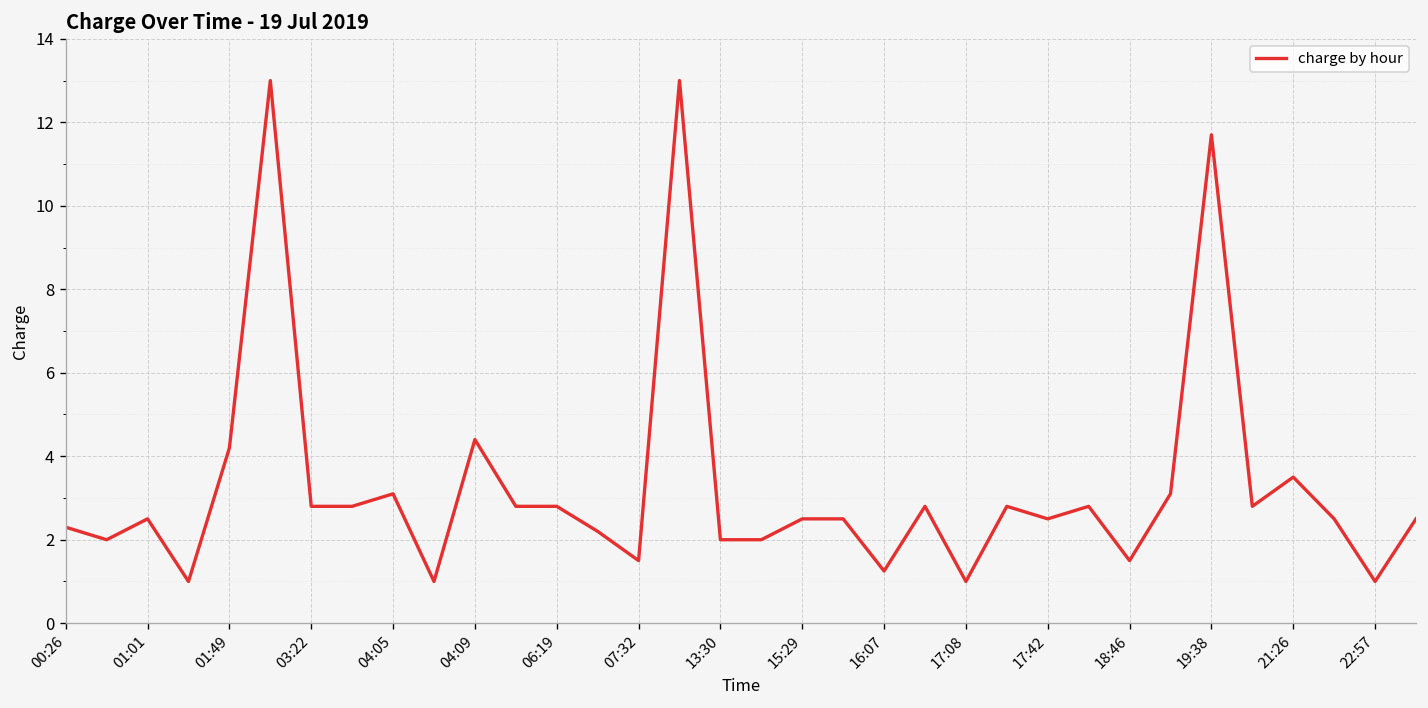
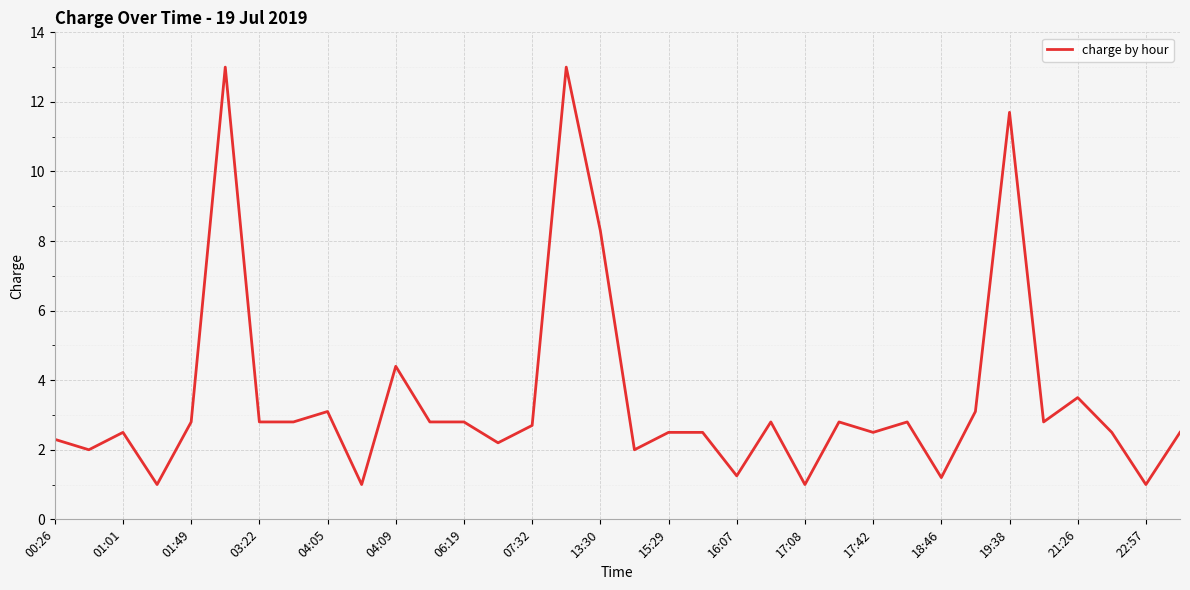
01:49: 4.2 -> 2.8
07:32: 1.5 -> 2.7
13:30: 2.0 -> 8.3
18:46: 1.5 -> 1.2
